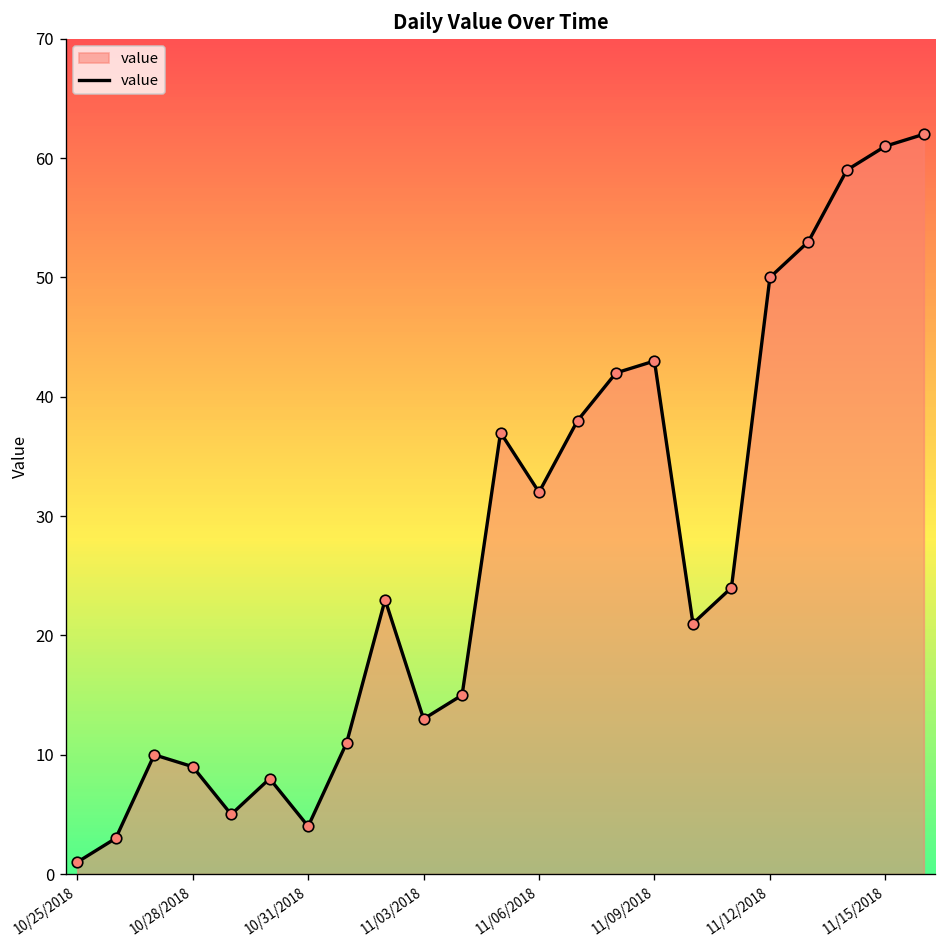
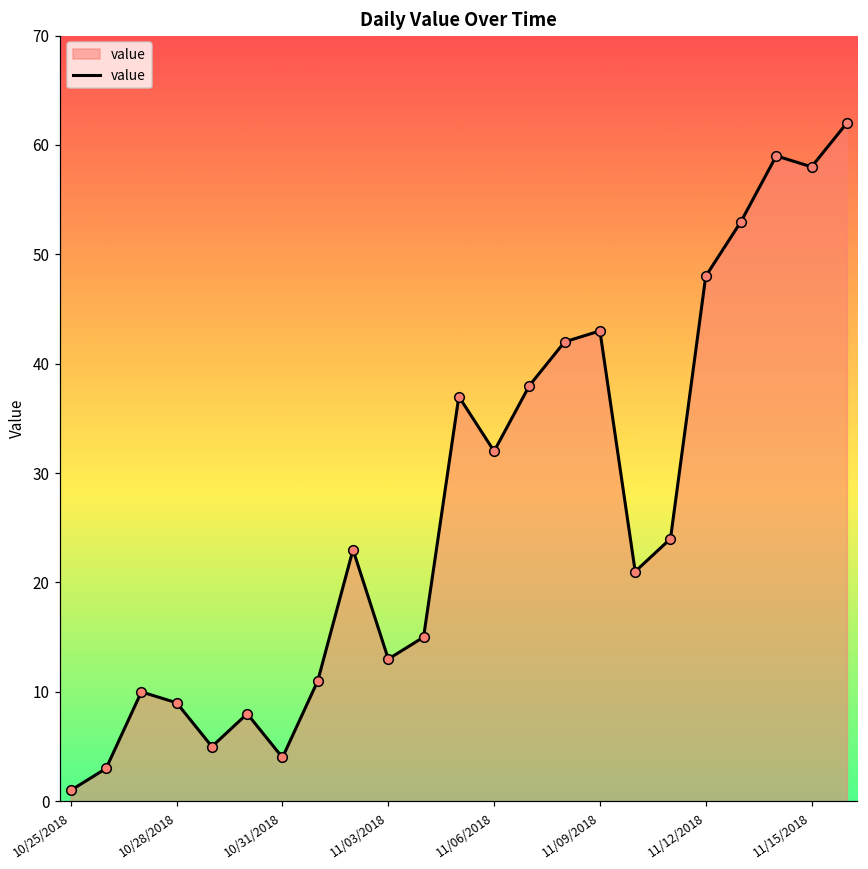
11/12/2018: 50 -> 48
11/15/2018: 61 -> 58
